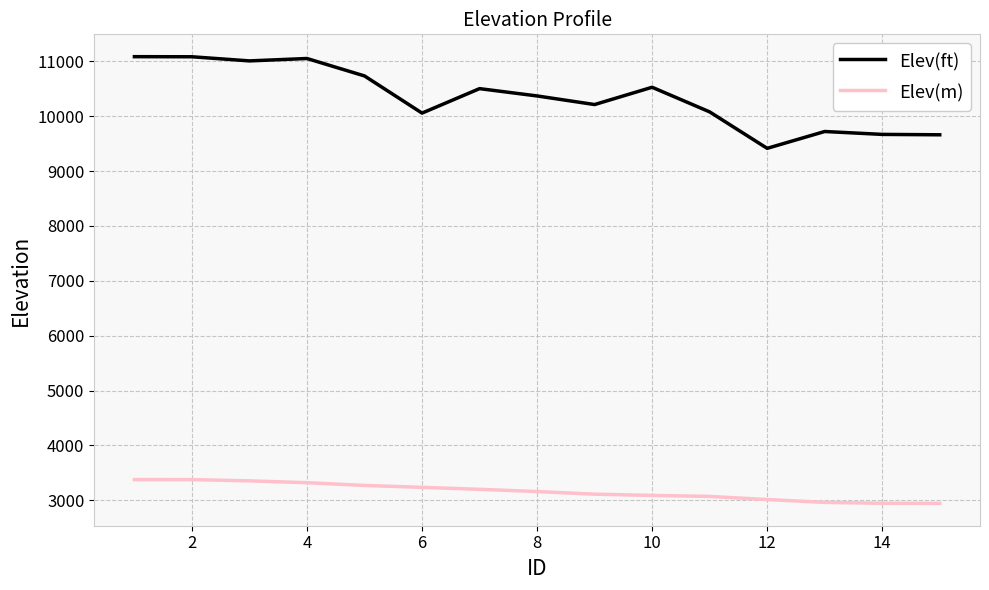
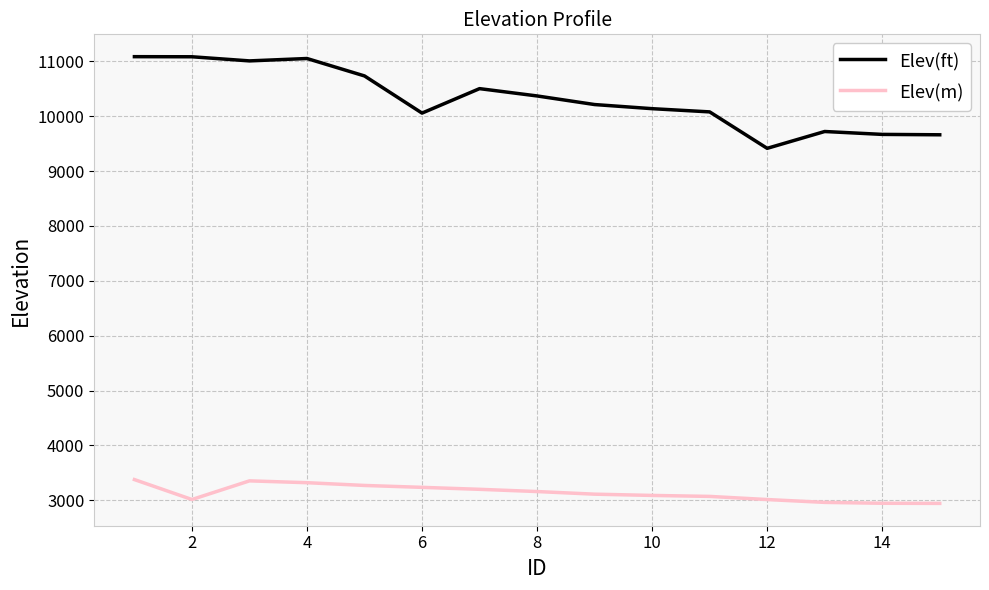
Elev(m), 2: 3400 -> 3000
Elev(ft), 10: 10500 -> 10100
